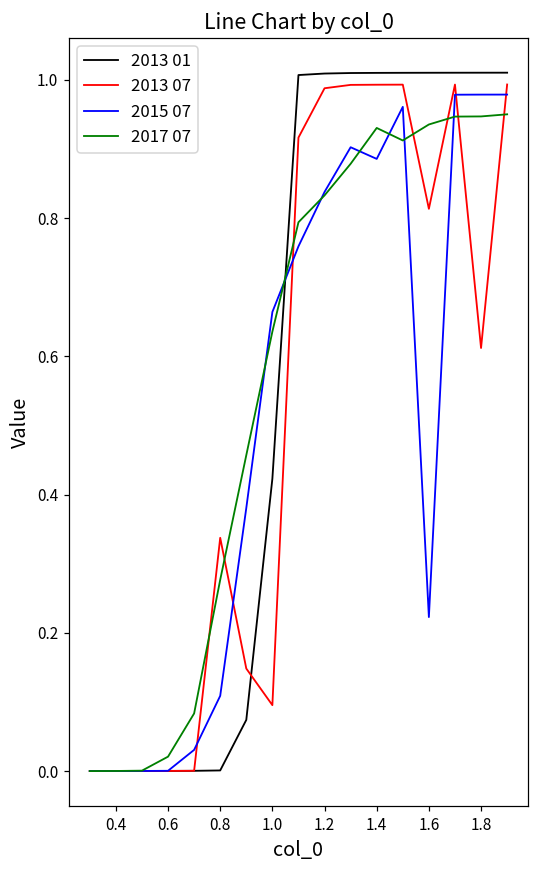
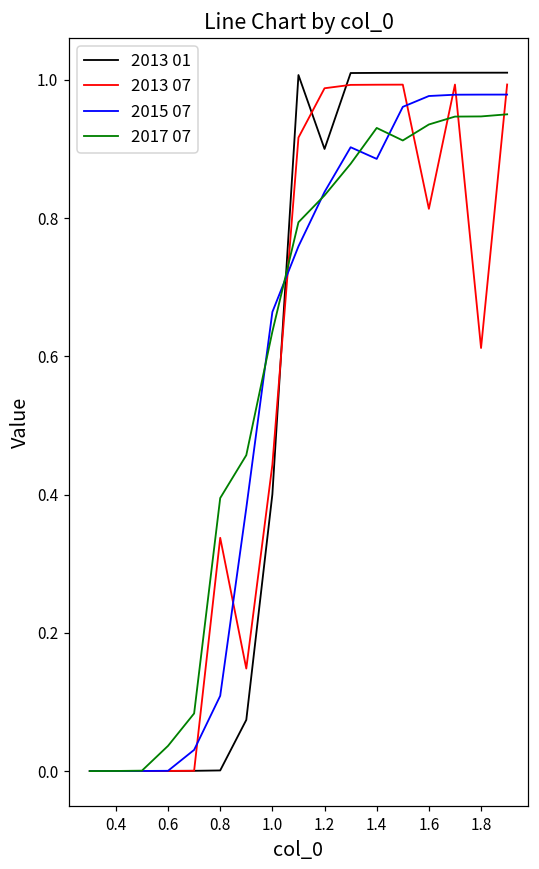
2017 07, 0.6: 0.02 -> 0.04
2017 07, 0.8: 0.28 -> 0.40
2013 01, 1.0: 0.42 -> 0.40
2013 07, 1.0: 0.10 -> 0.44
2013 01, 1.2: 1.01 -> 0.90
2015 07, 1.6: 0.22 -> 0.98
